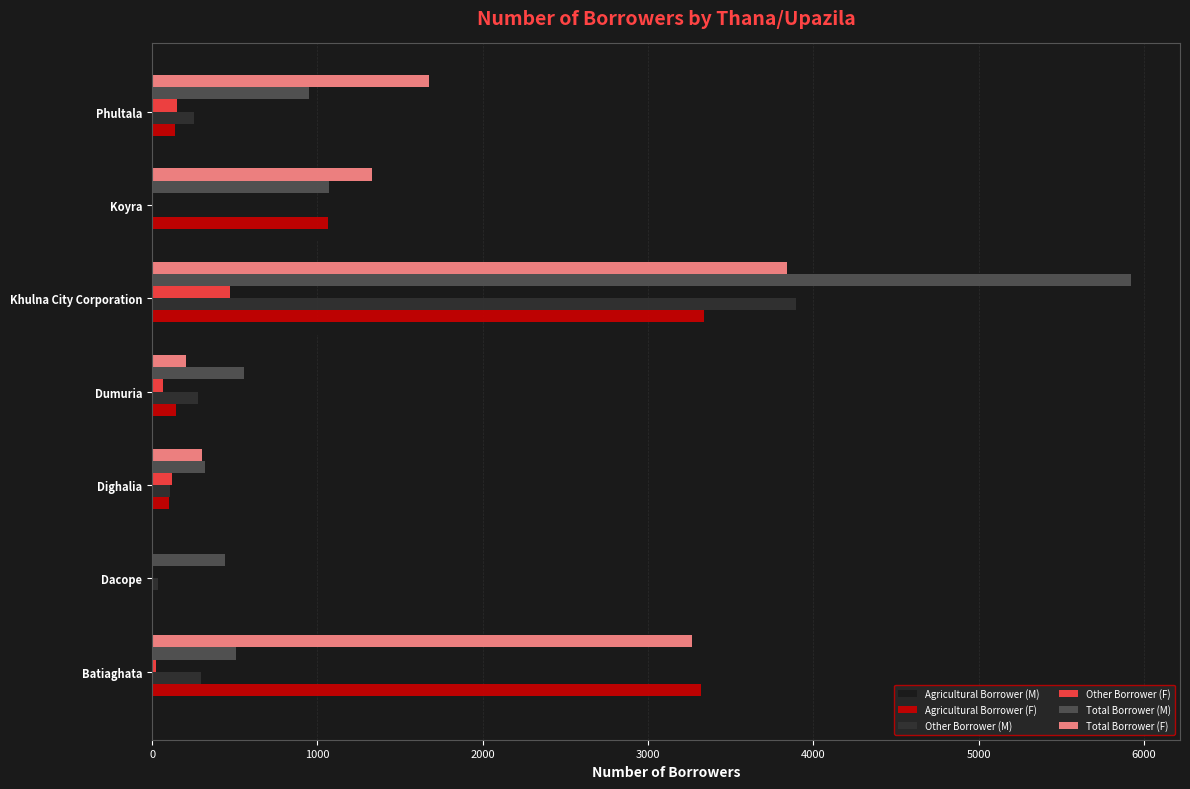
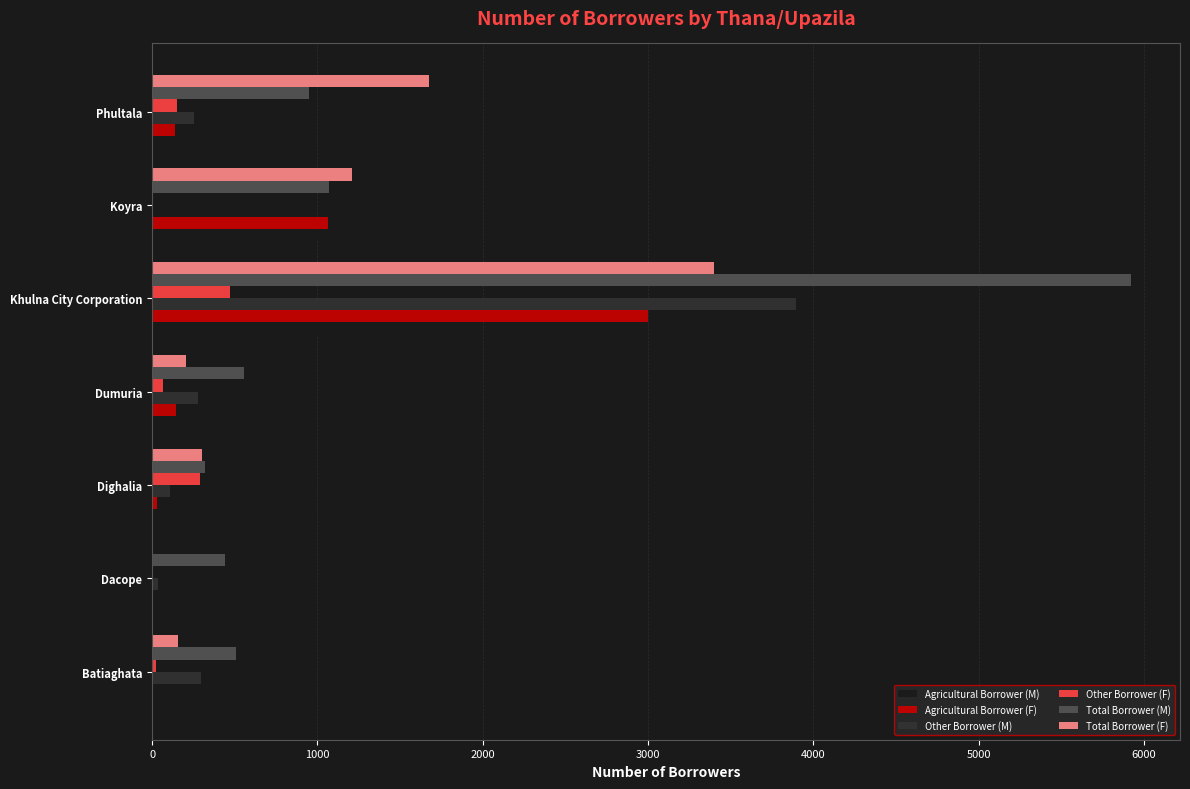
Total Borrower (F), Koyra: 1330 -> 1210
Total Borrower (F), Khulna City Corporation: 3840 -> 3400
Agricultural Borrower (F), Khulna City Corporation: 3340 -> 3000
Other Borrower (F), Dighalia: 120 -> 290
Agricultural Borrower (F), Dighalia: 100 -> 30
Total Borrower (F), Batiaghata: 3270 -> 160
Agricultural Borrower (F), Batiaghata: 3320 -> 0
